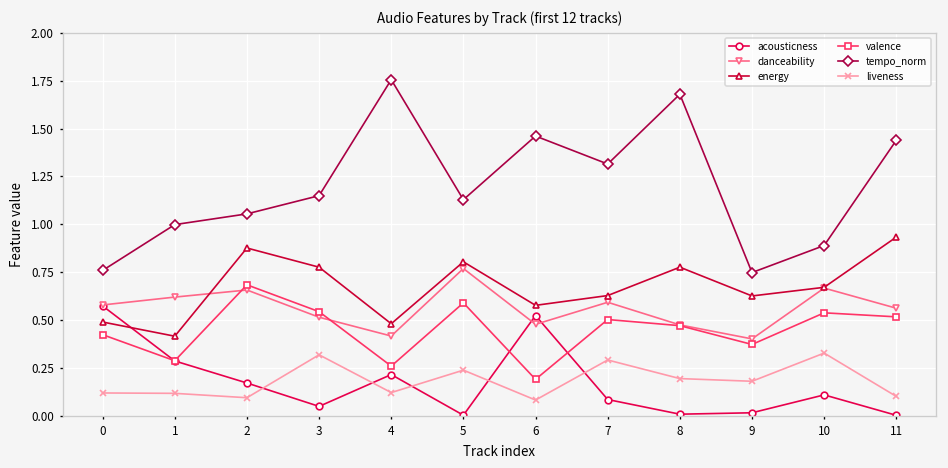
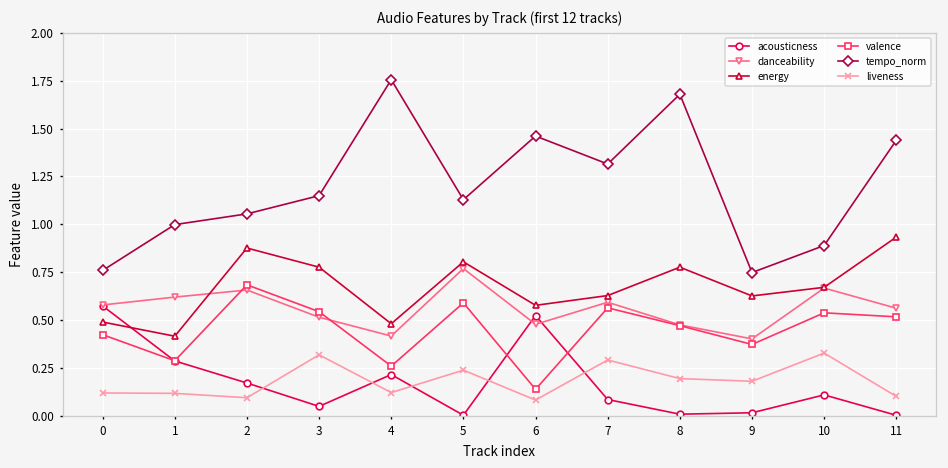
valence, 6: 0.19 -> 0.14
valence, 7: 0.50 -> 0.57
